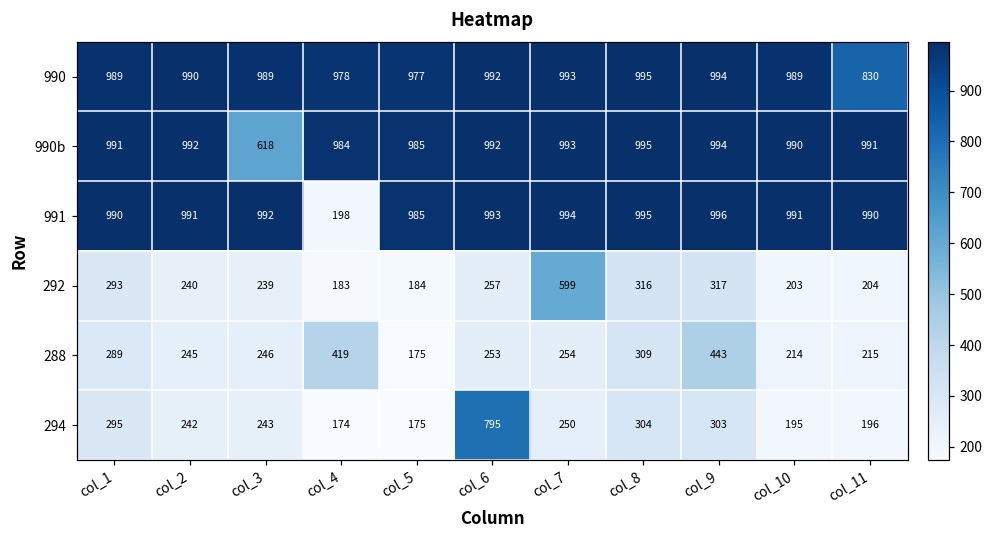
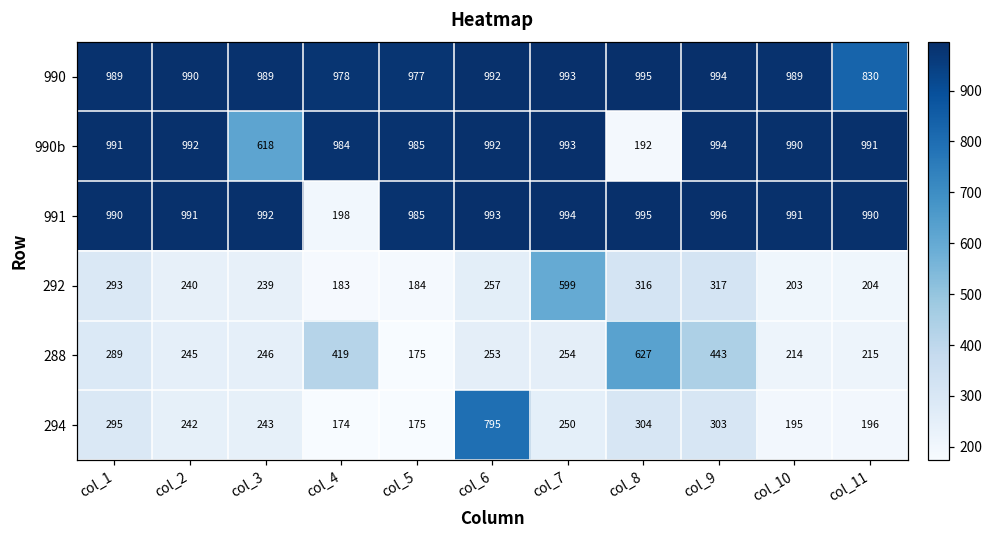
990b, col_8: 995 -> 192
288, col_8: 309 -> 627
